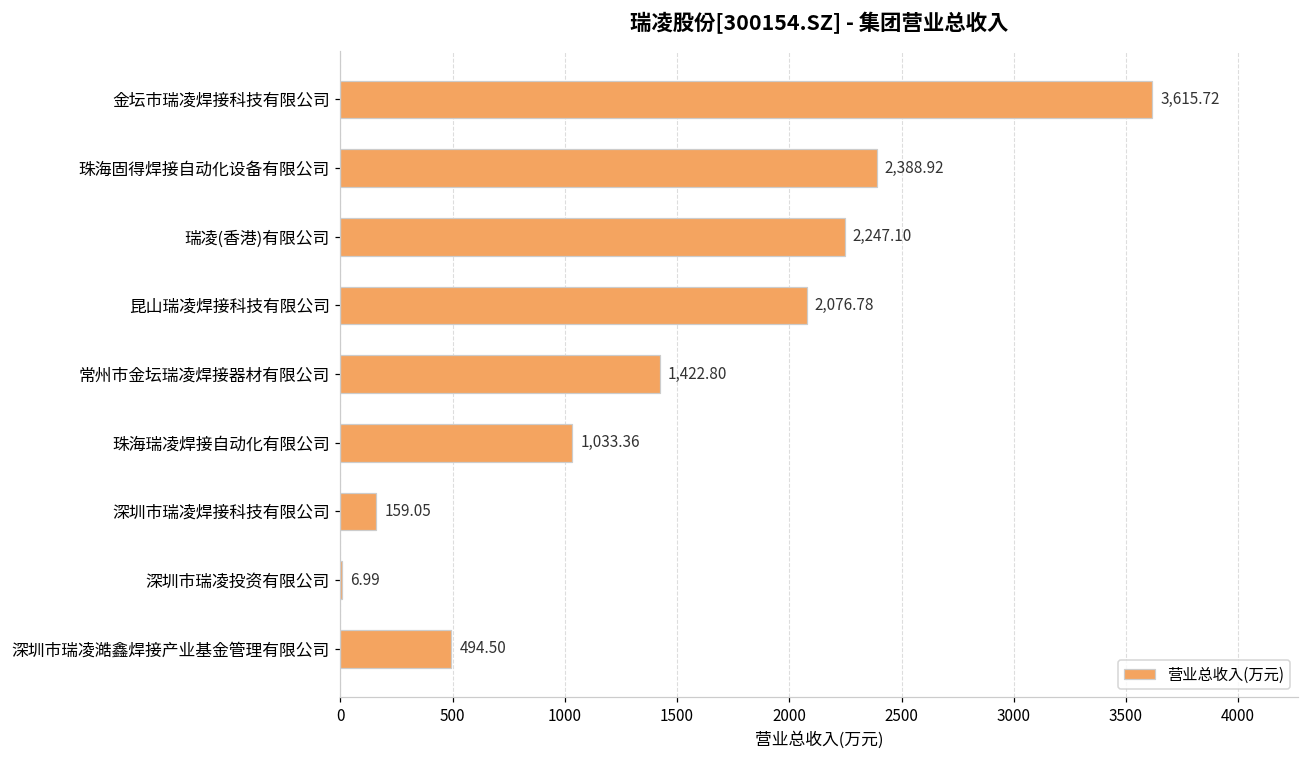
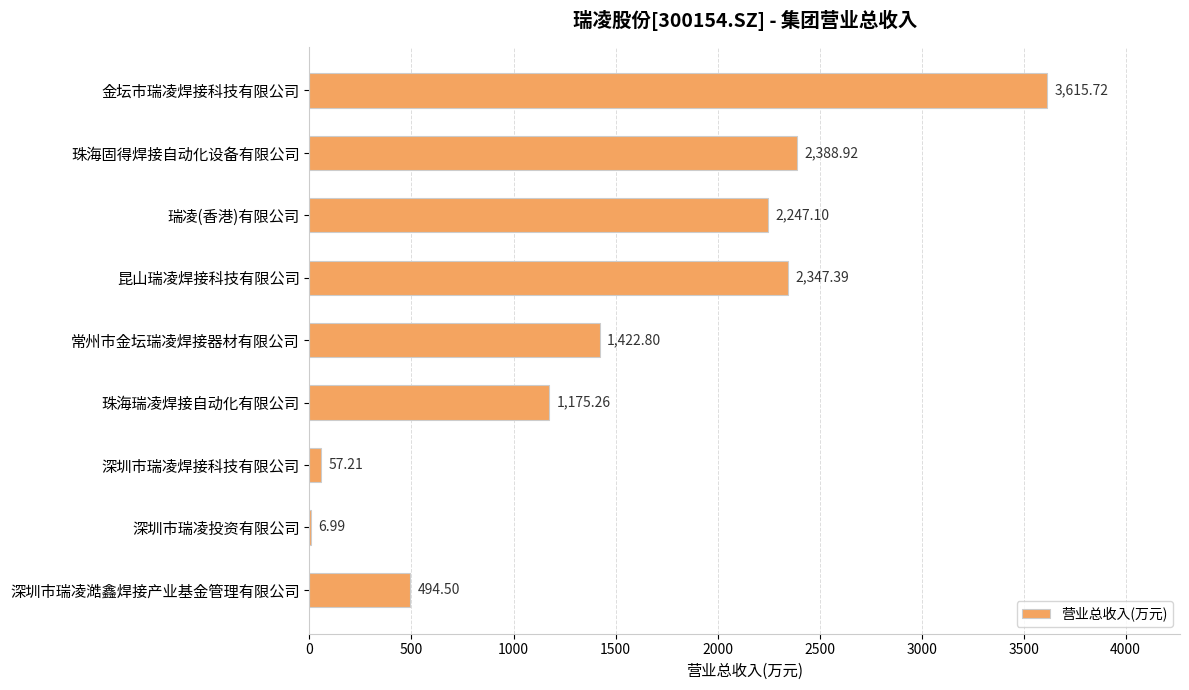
昆山瑞凌焊接科技有限公司: 2,076.78 -> 2,347.39
珠海瑞凌焊接自动化有限公司: 1,033.36 -> 1,175.26
深圳市瑞凌焊接科技有限公司: 159.05 -> 57.21
